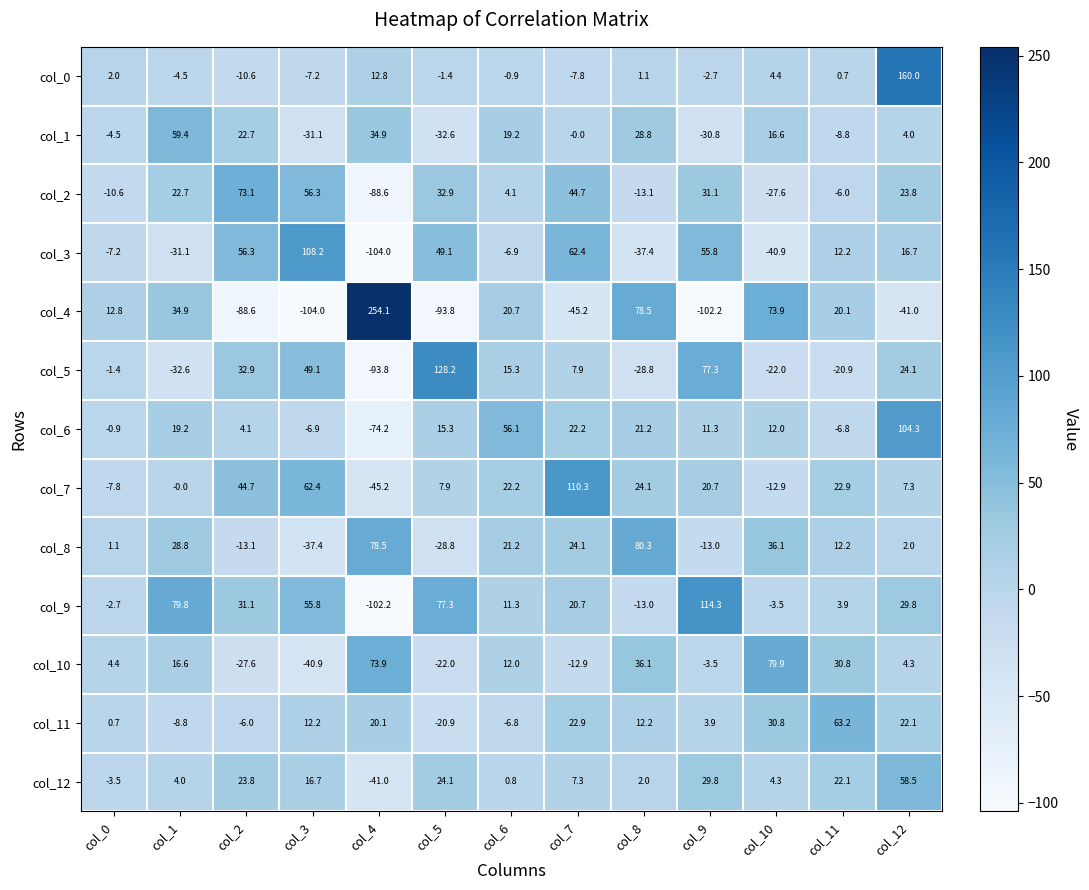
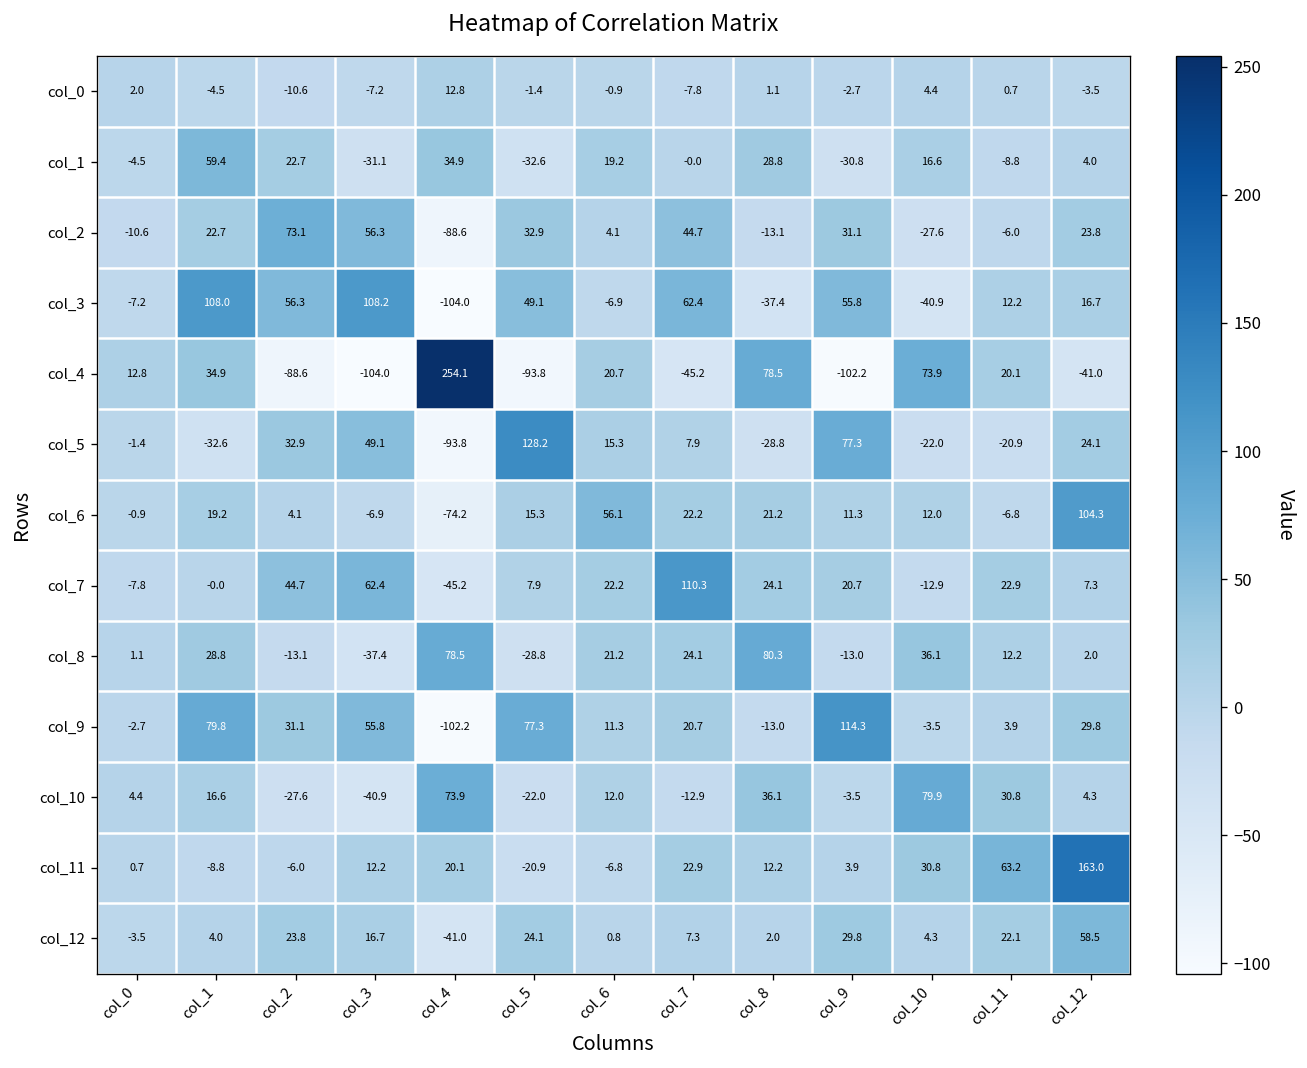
col_0, col_12: 160.0 -> -3.5
col_3, col_1: -31.1 -> 108.0
col_11, col_12: 22.1 -> 163.0
